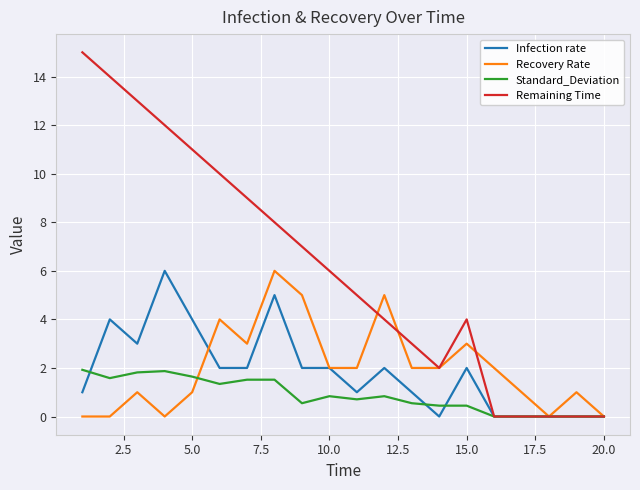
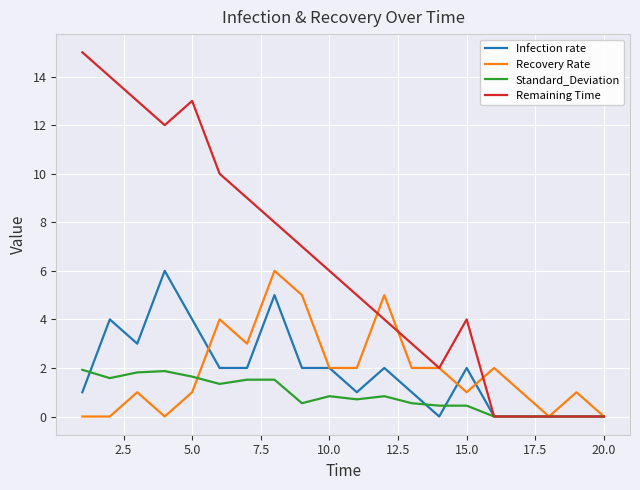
Remaining Time, 5.0: 11 -> 13
Recovery Rate, 15.0: 3 -> 1
